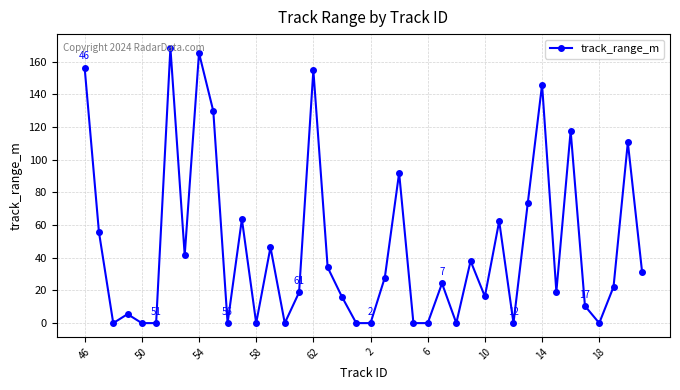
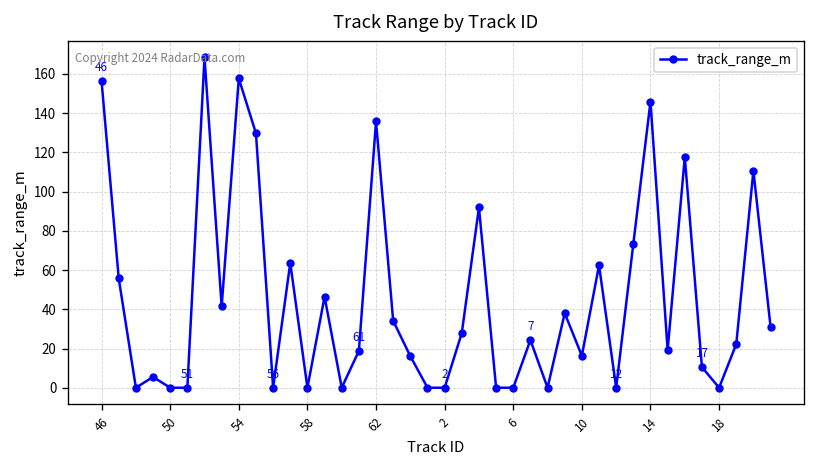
54: 165 -> 158
62: 155 -> 136
